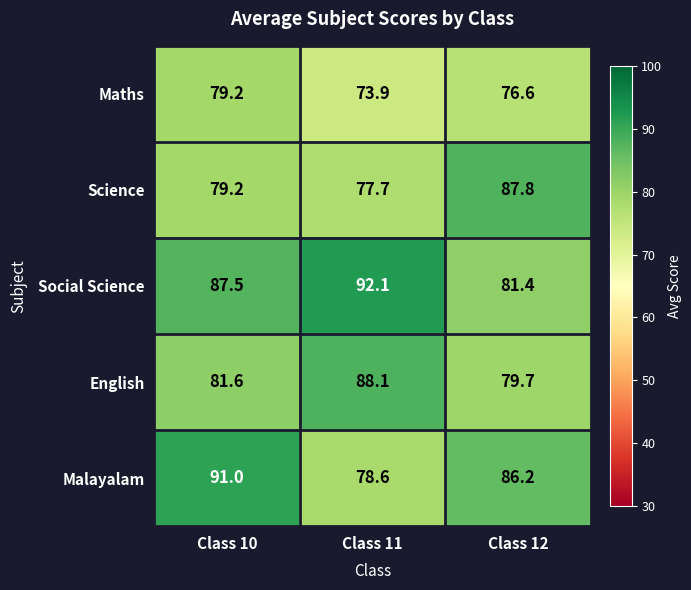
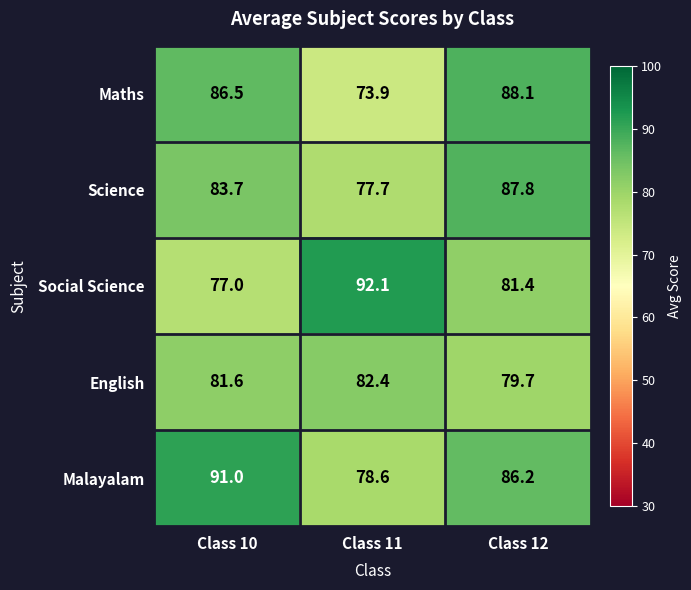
Maths, Class 10: 79.2 -> 86.5
Maths, Class 12: 76.6 -> 88.1
Science, Class 10: 79.2 -> 83.7
Social Science, Class 10: 87.5 -> 77.0
English, Class 11: 88.1 -> 82.4
